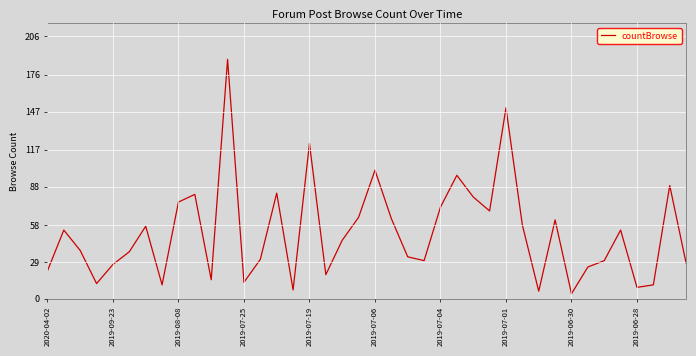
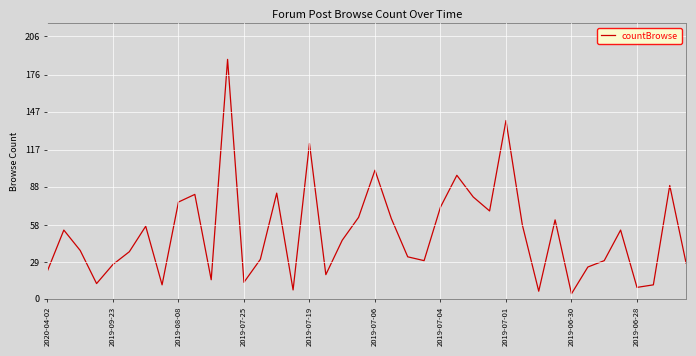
2019-07-01: 150 -> 140
